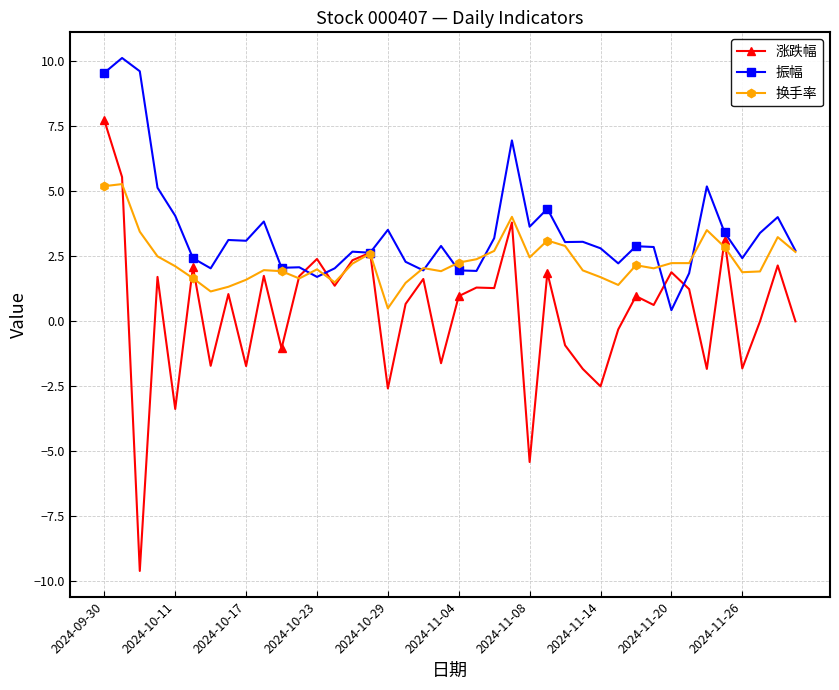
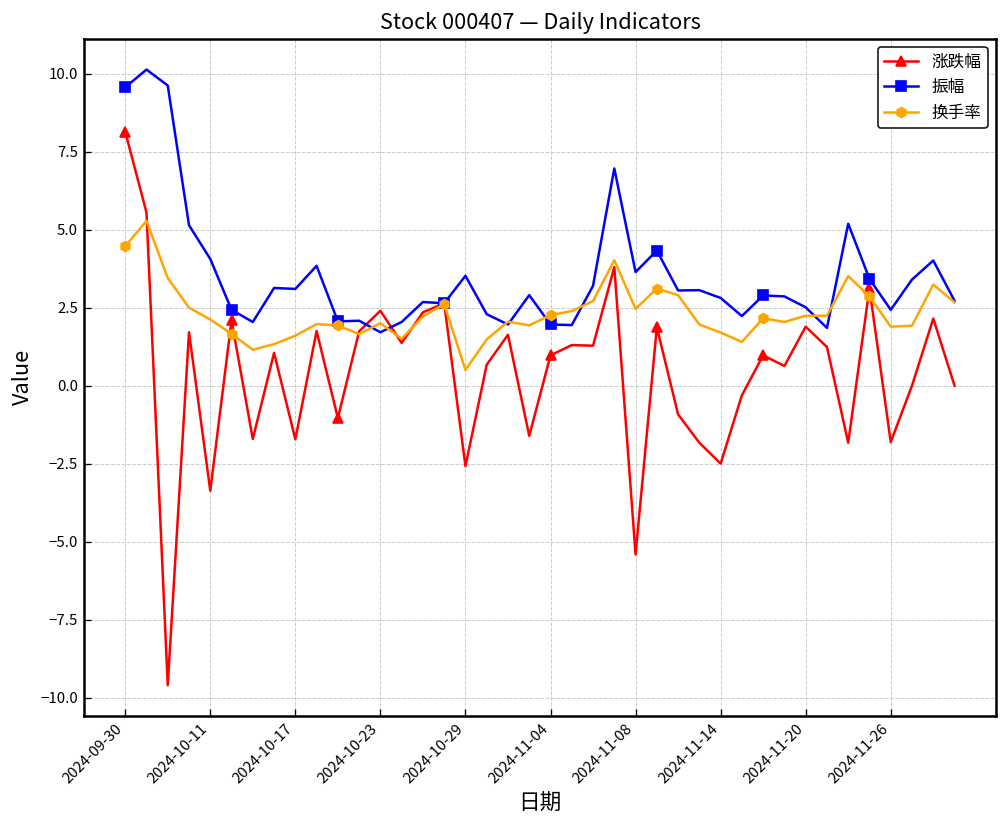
涨跌幅, 2024-09-30: 7.7 -> 8.1
换手率, 2024-09-30: 5.2 -> 4.5
振幅, 2024-11-20: 0.4 -> 2.5
